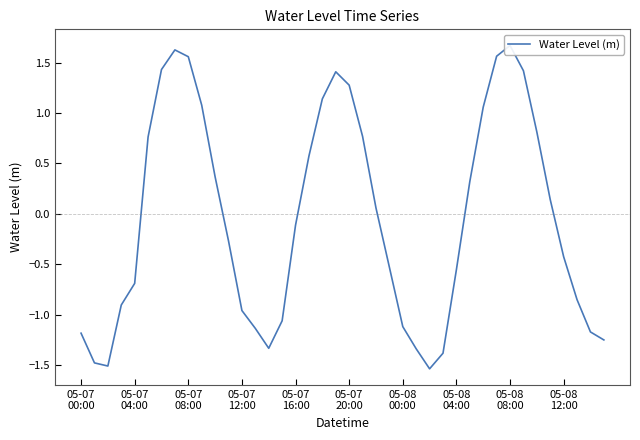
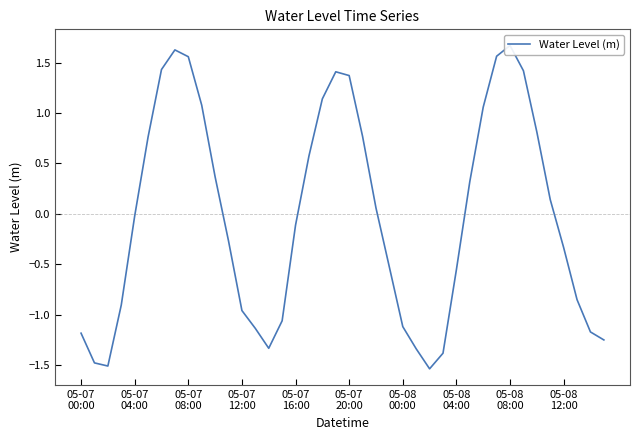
05-07 04:00: -0.69 -> -0.02
05-07 20:00: 1.28 -> 1.37
05-08 12:00: -0.43 -> -0.33
